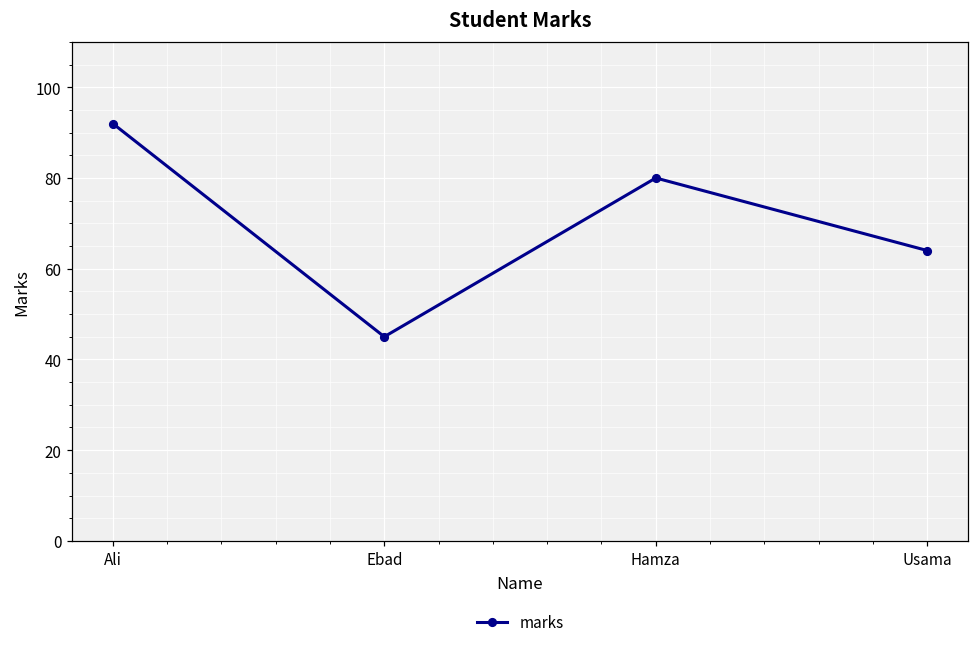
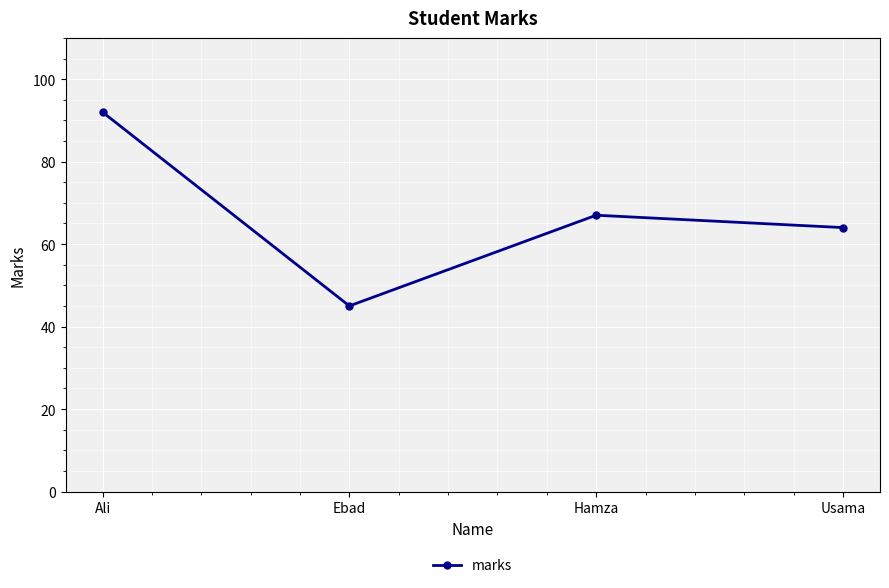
Hamza: 80 -> 67
